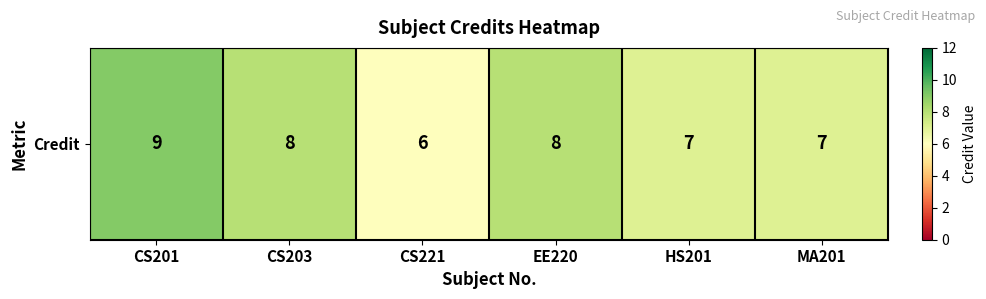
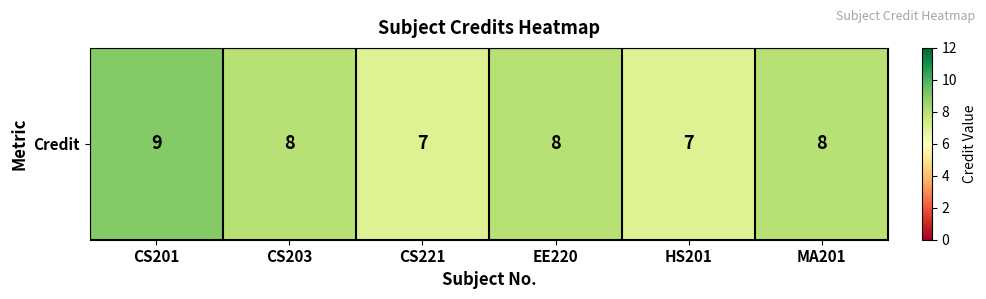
Credit, CS221: 6 -> 7
Credit, MA201: 7 -> 8
